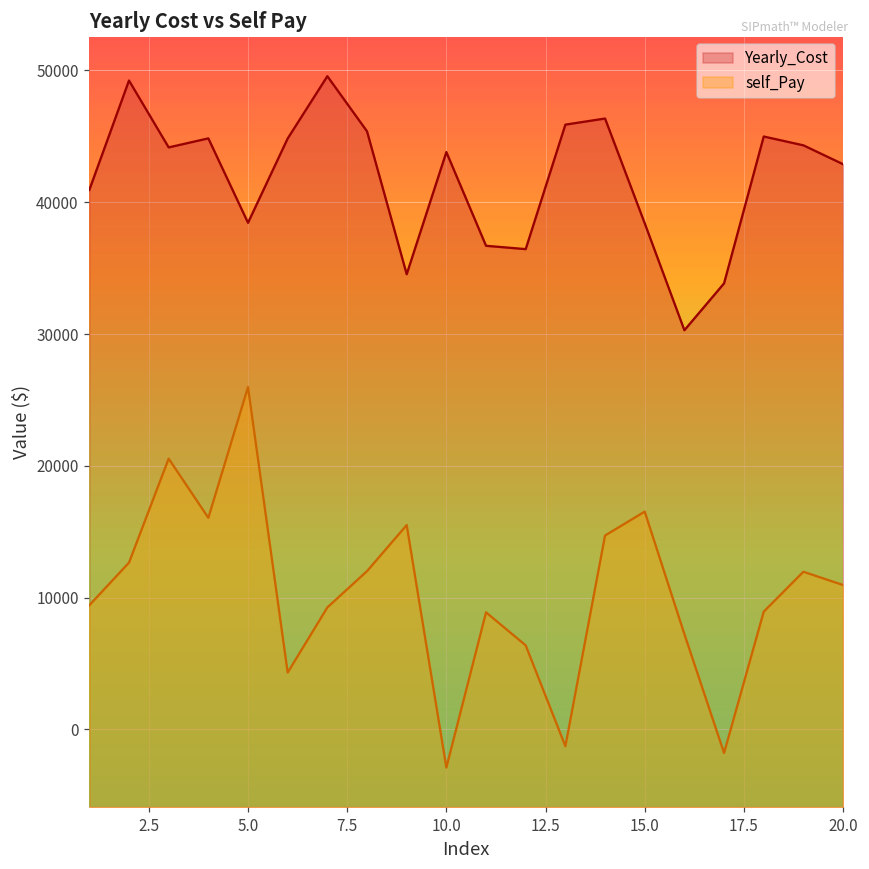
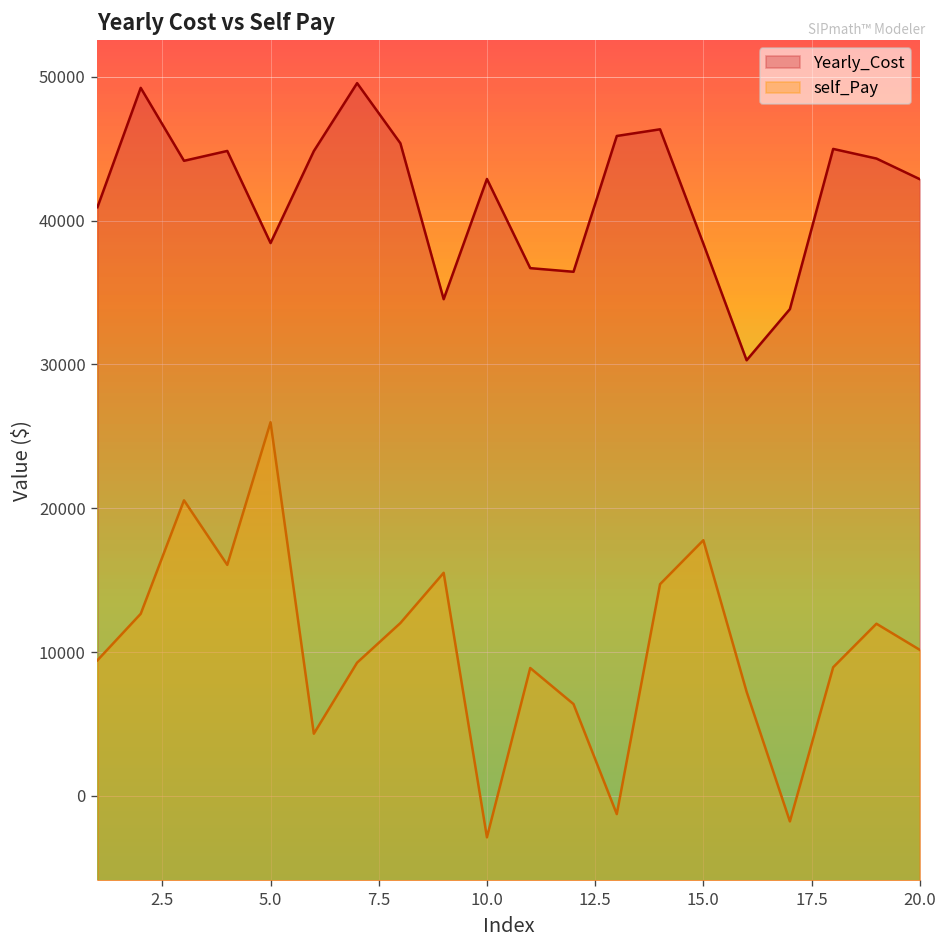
Yearly_Cost, 10.0: 43800 -> 42900
self_Pay, 15.0: 16500 -> 17800
self_Pay, 20.0: 11000 -> 10200
